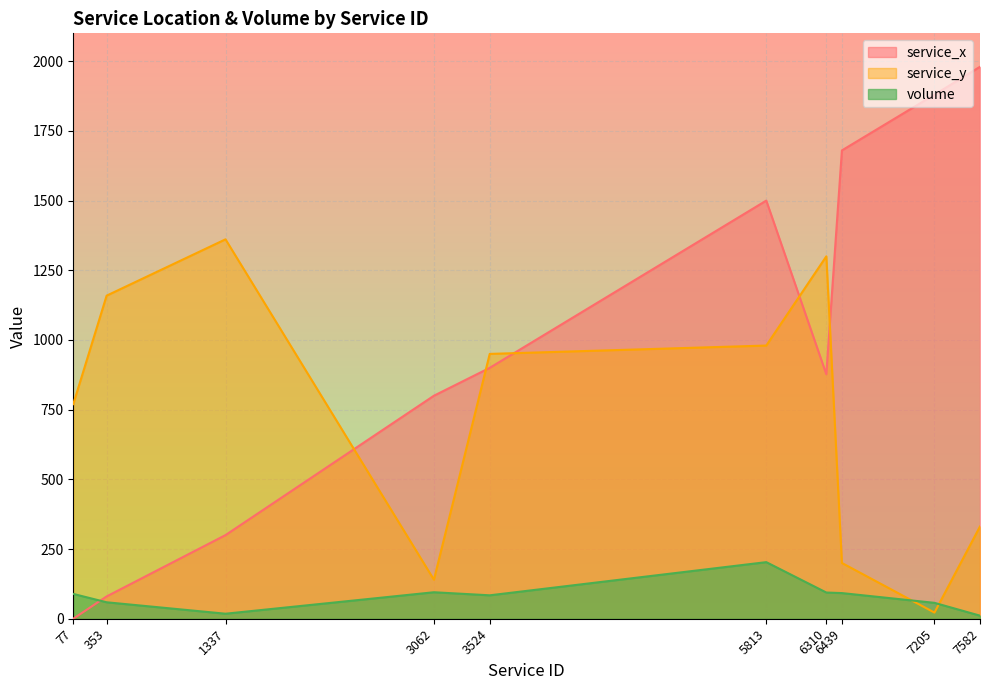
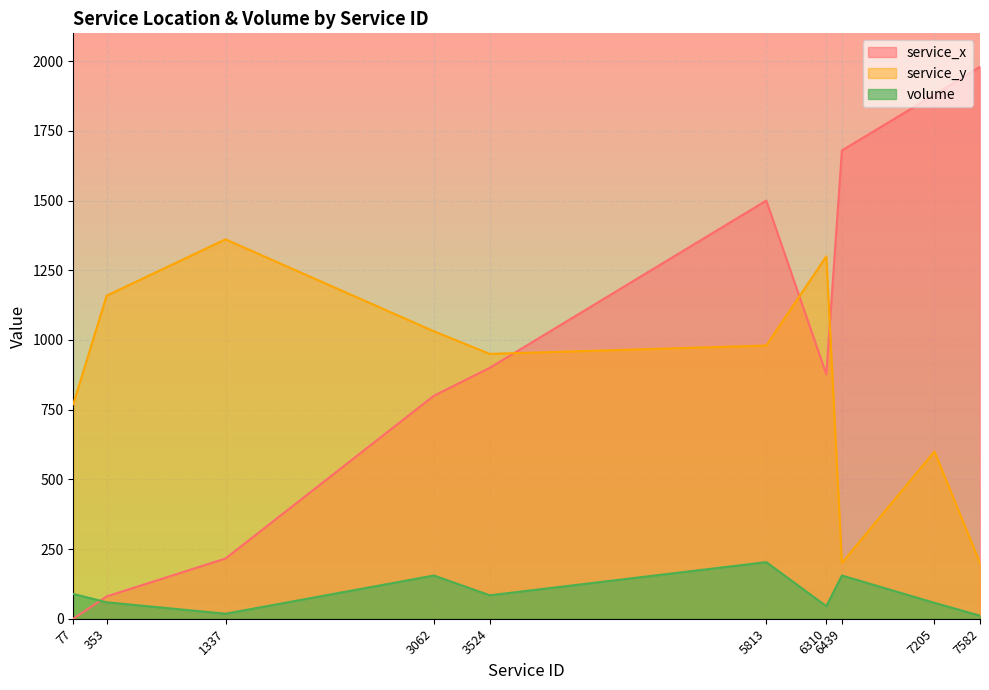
service_x, 1337: 300 -> 220
service_y, 3062: 140 -> 1030
volume, 3062: 100 -> 160
volume, 6310: 90 -> 50
volume, 6439: 90 -> 160
service_y, 7205: 20 -> 600
service_y, 7582: 330 -> 200
